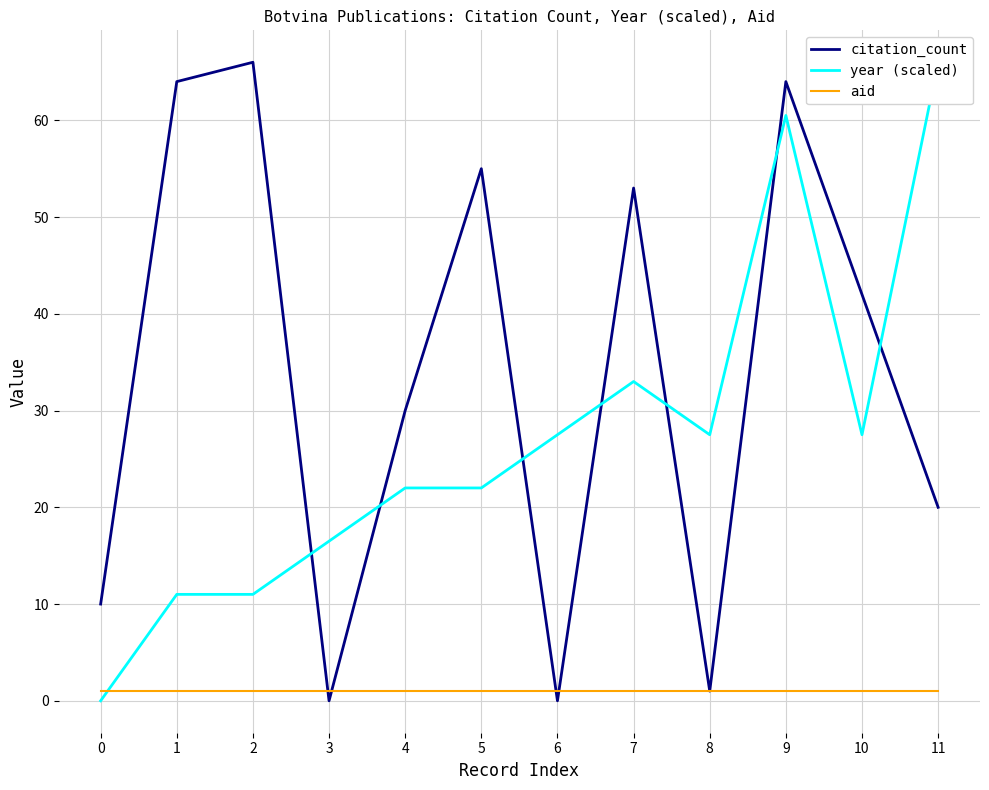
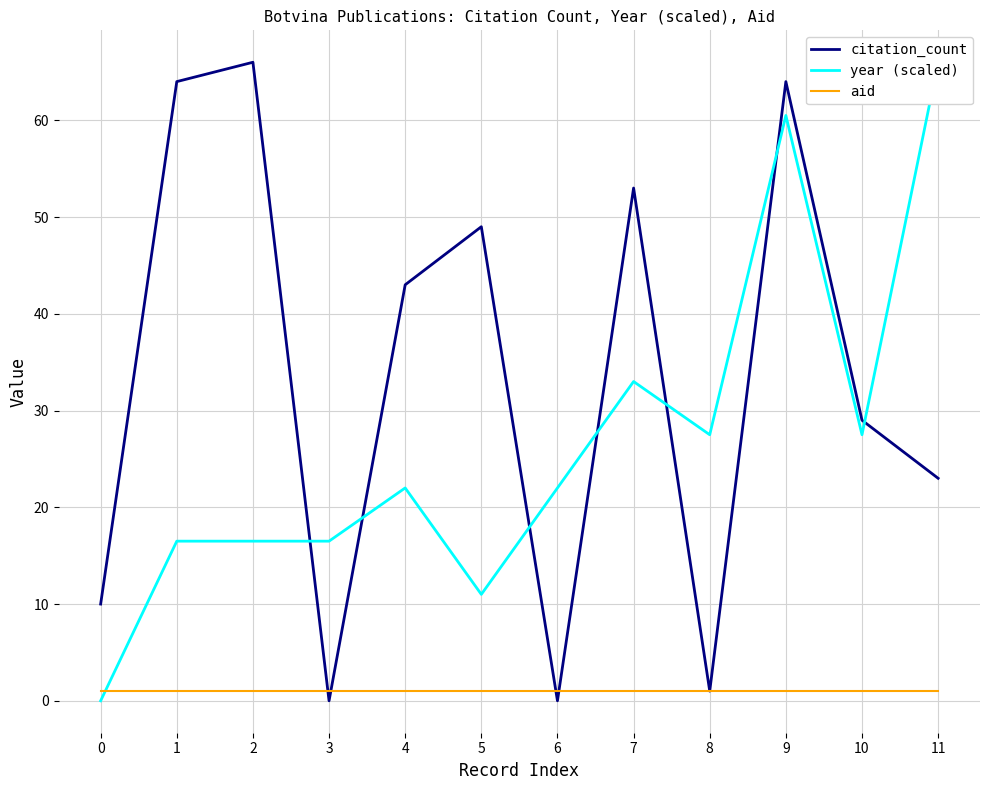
year (scaled), 1: 11 -> 17
year (scaled), 2: 11 -> 17
citation_count, 4: 30 -> 43
citation_count, 5: 55 -> 49
year (scaled), 5: 22 -> 11
year (scaled), 6: 28 -> 22
citation_count, 10: 42 -> 29
citation_count, 11: 20 -> 23
